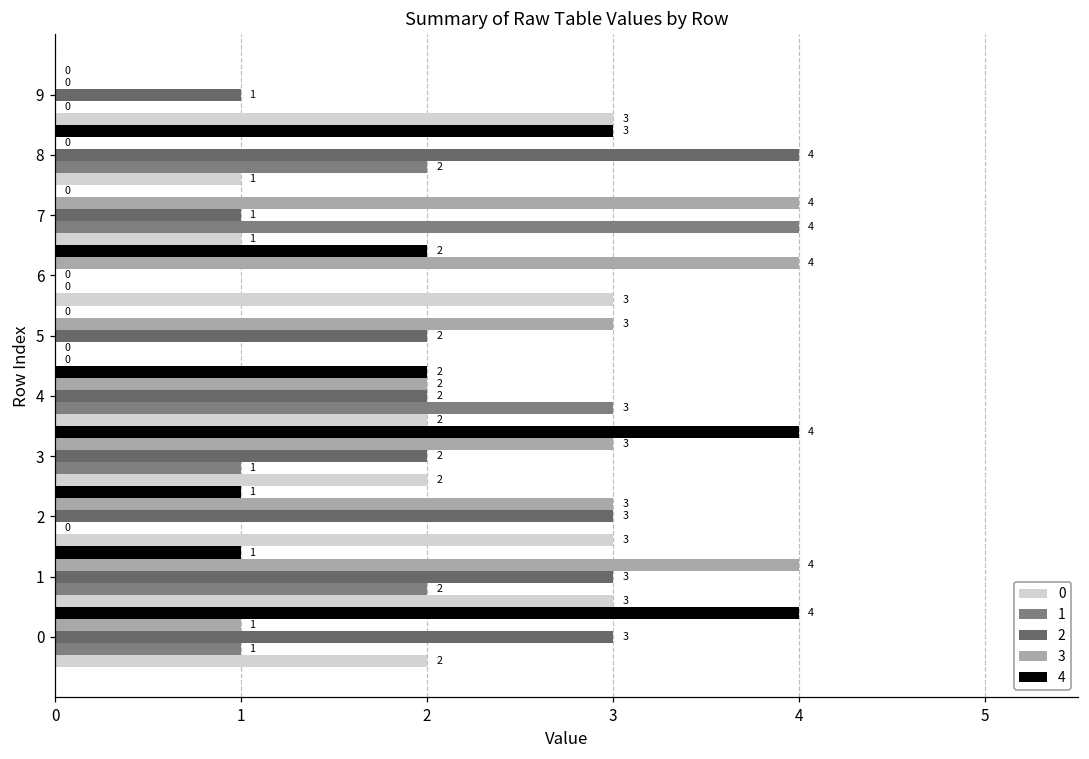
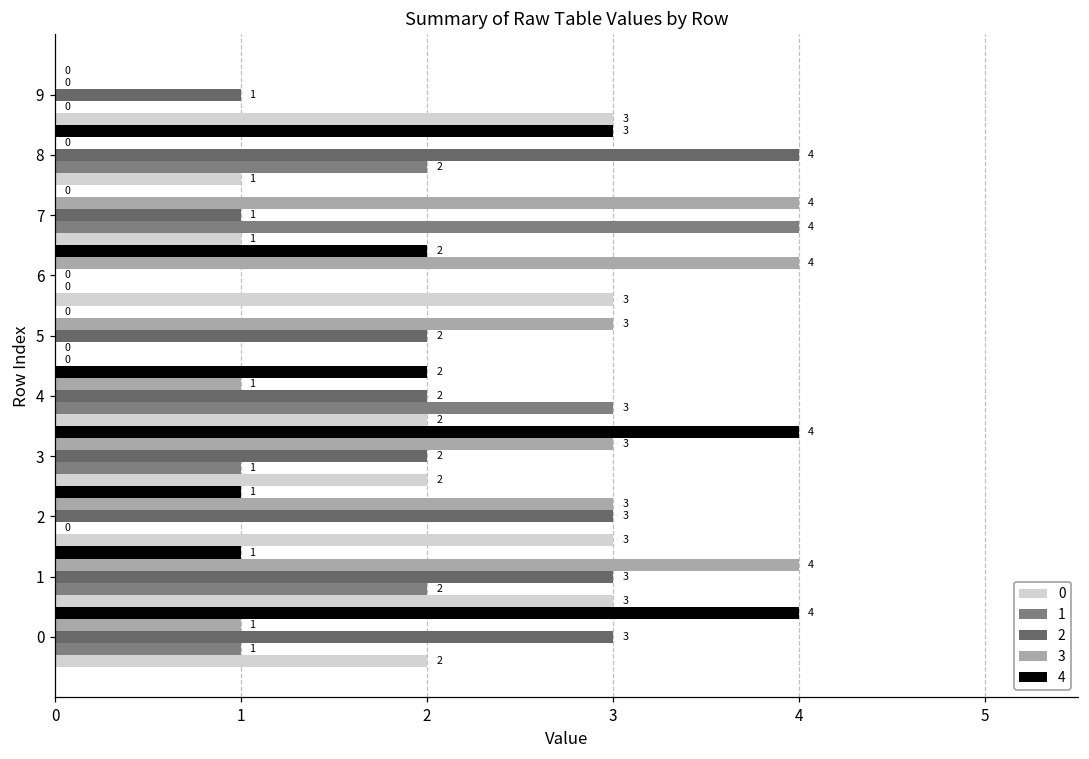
3, 4: 2 -> 1
